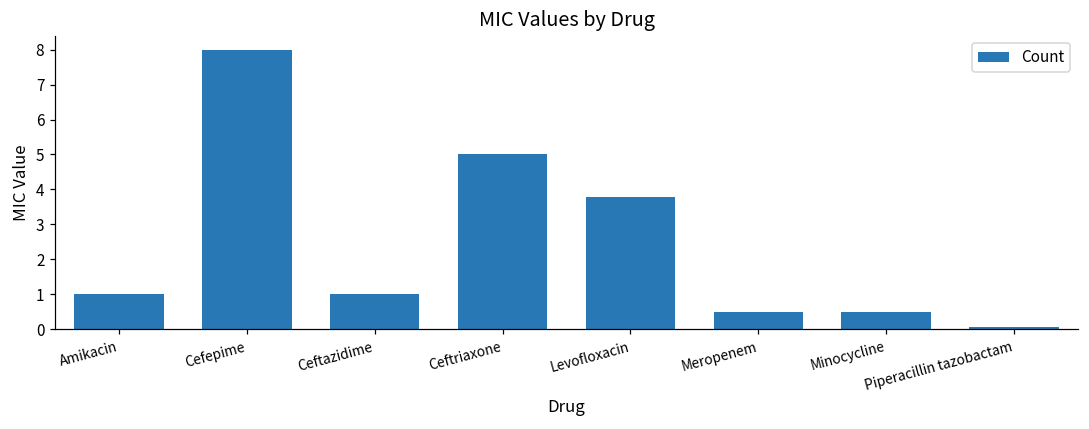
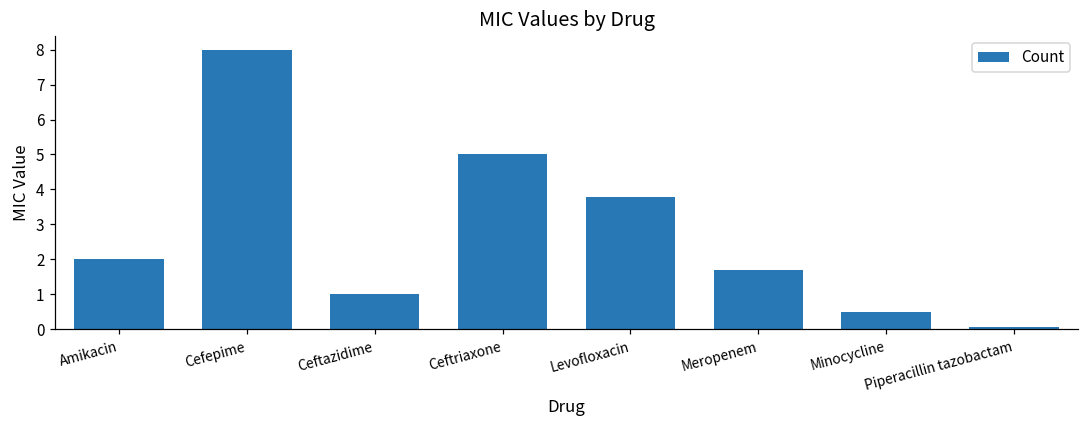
Amikacin: 1 -> 2
Meropenem: 0.5 -> 1.7
